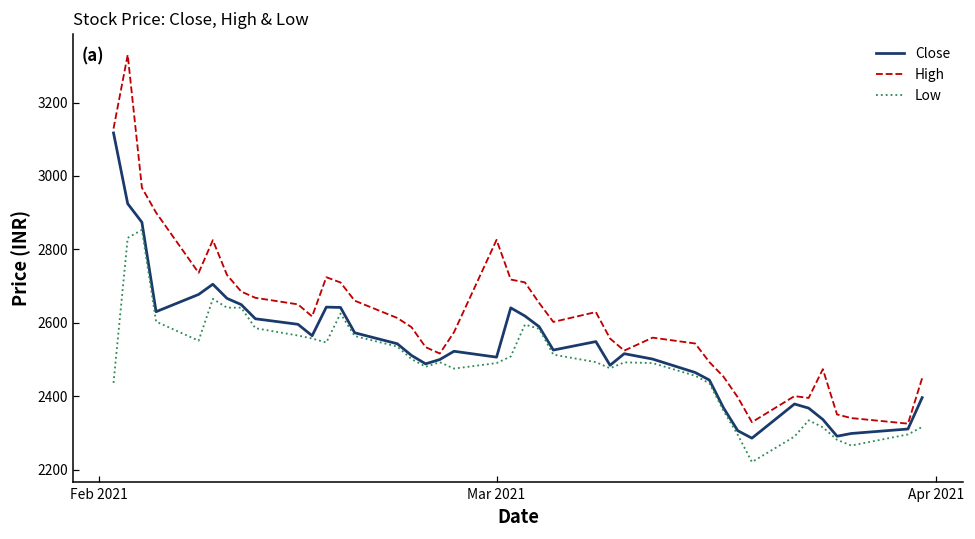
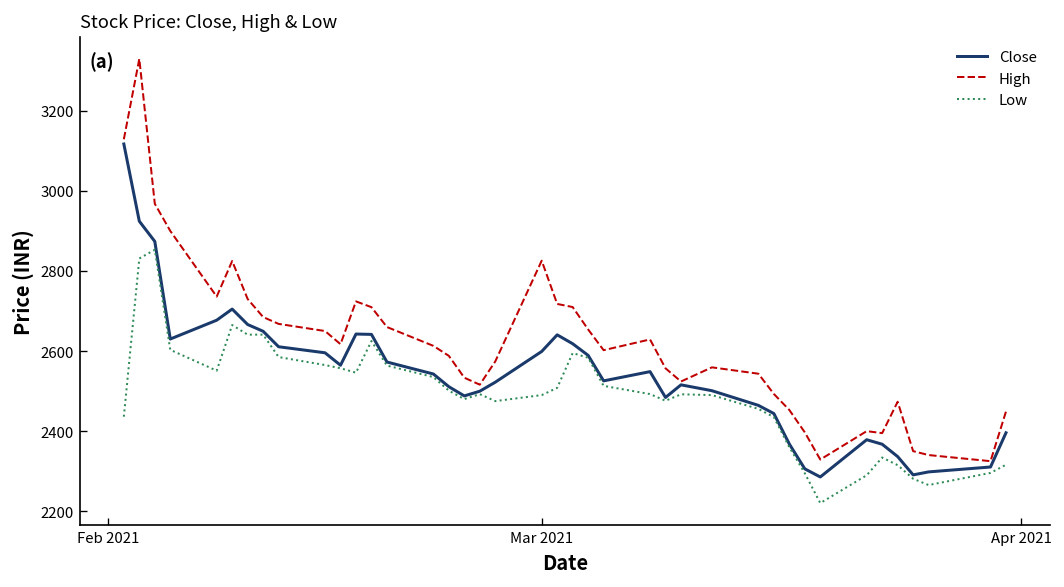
Close, Mar 2021: 2510 -> 2600
